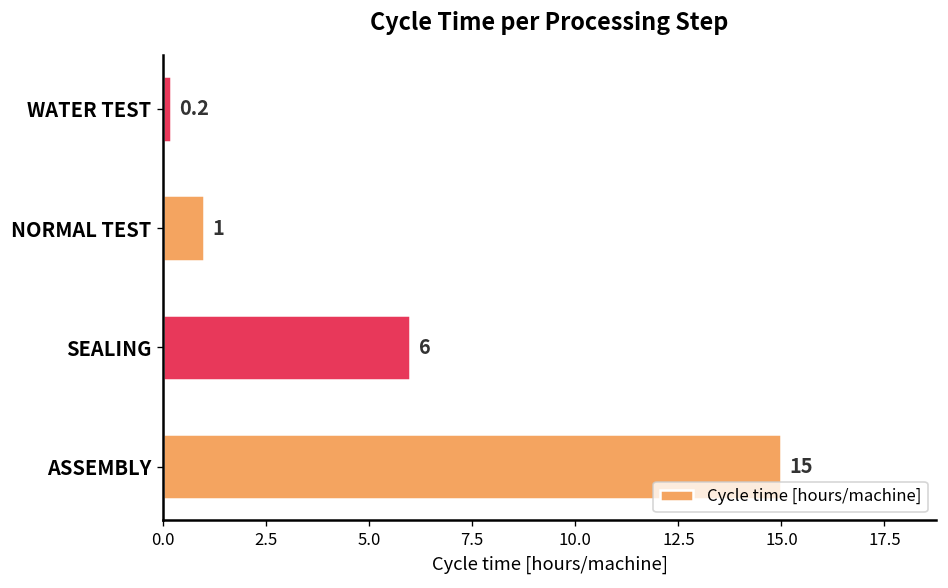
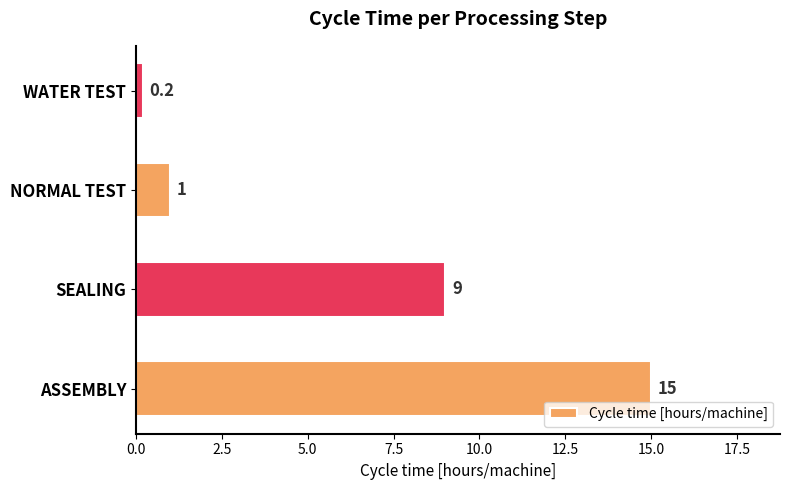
SEALING: 6 -> 9
